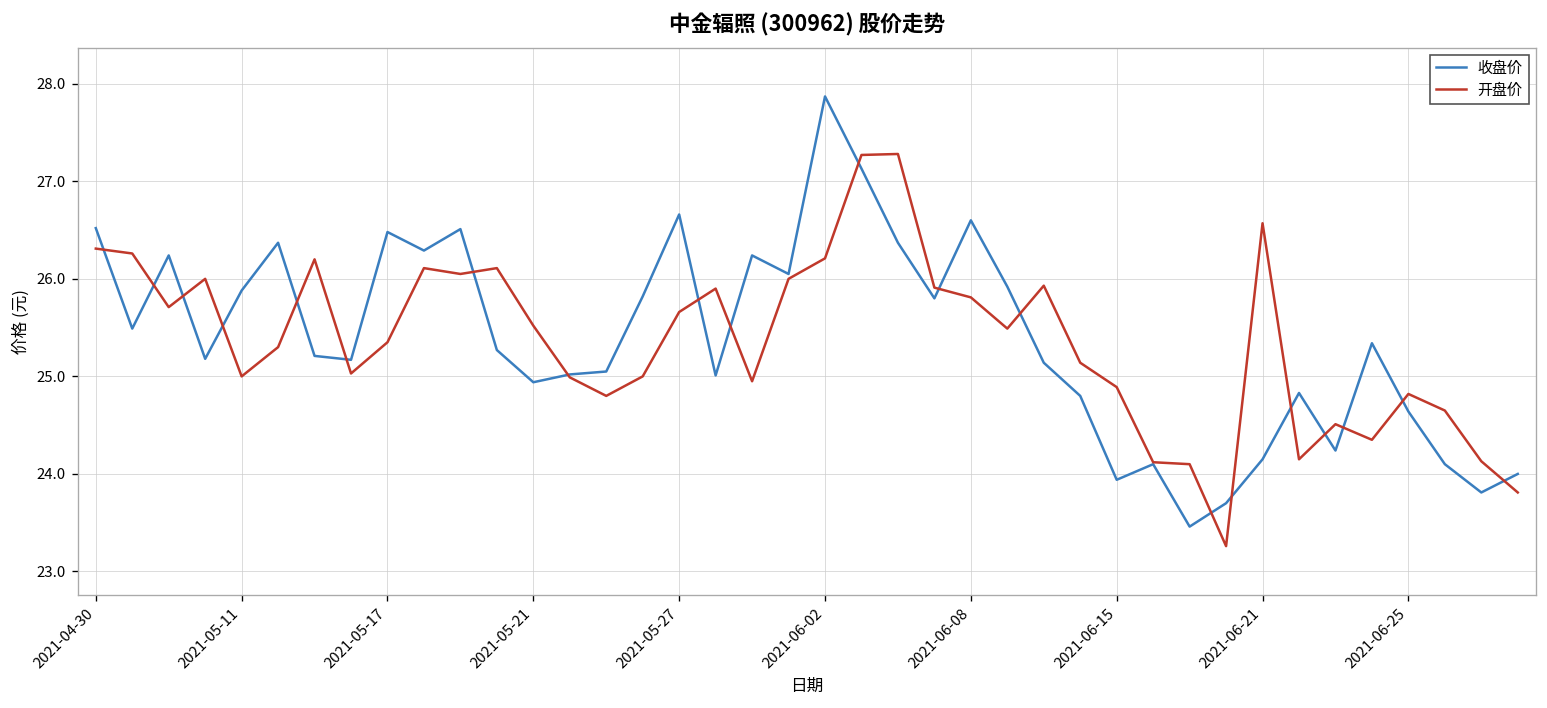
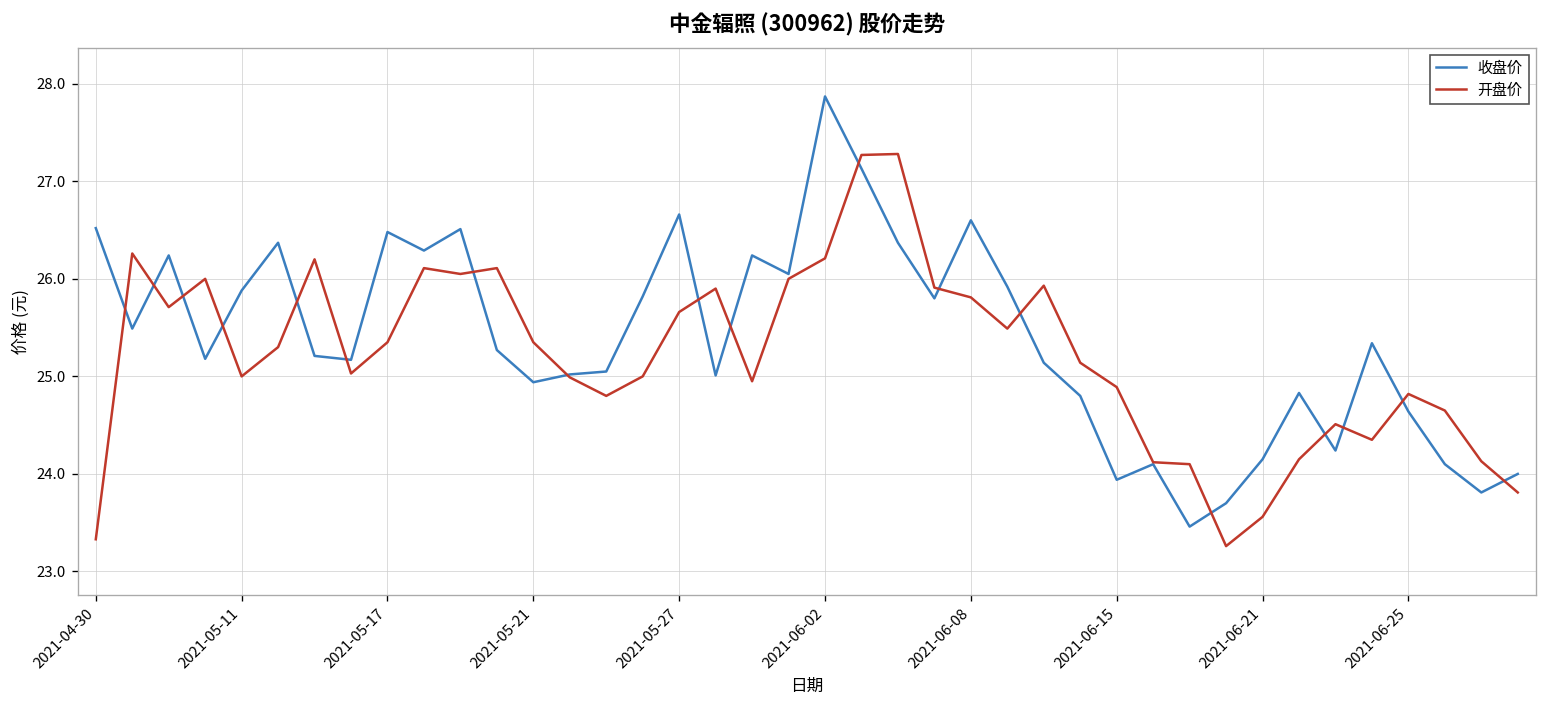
开盘价, 2021-04-30: 26.3 -> 23.3
开盘价, 2021-05-21: 25.5 -> 25.4
开盘价, 2021-06-21: 26.6 -> 23.6
